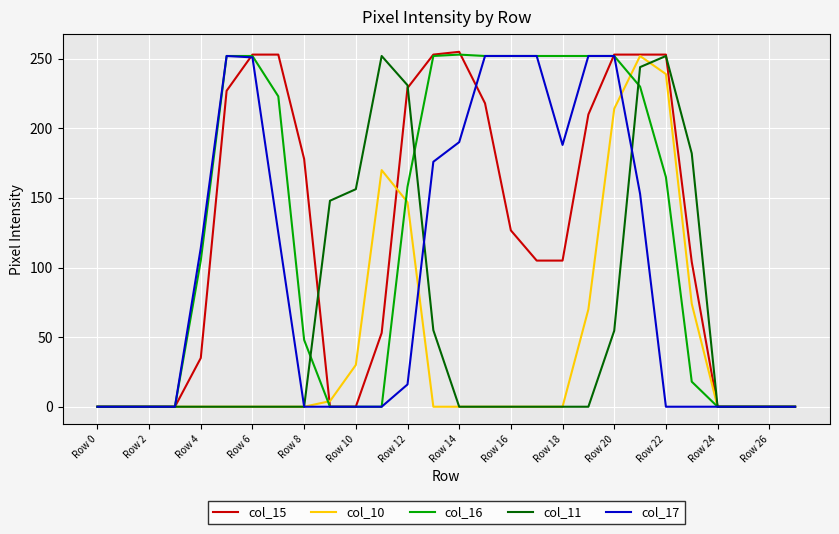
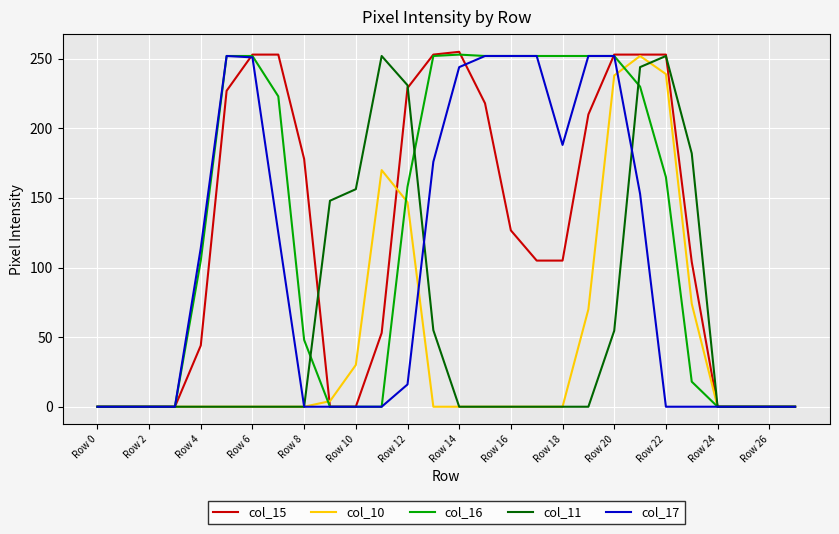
col_15, Row 4: 35 -> 44
col_17, Row 14: 190 -> 244
col_10, Row 20: 214 -> 238
